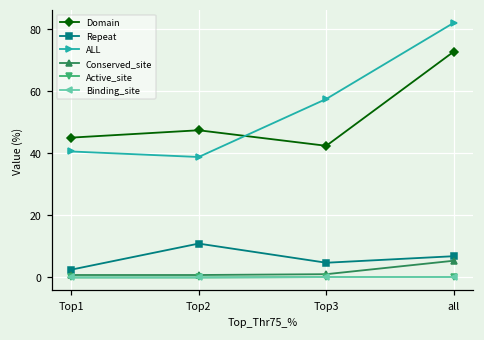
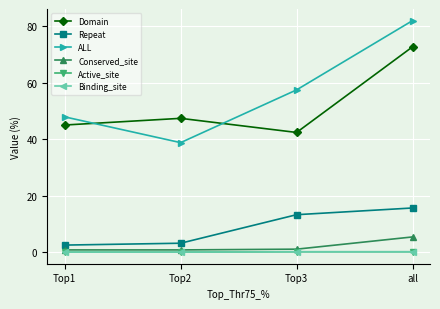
ALL, Top1: 41 -> 48
Repeat, Top2: 11 -> 3
Repeat, Top3: 5 -> 13
Repeat, all: 7 -> 16
